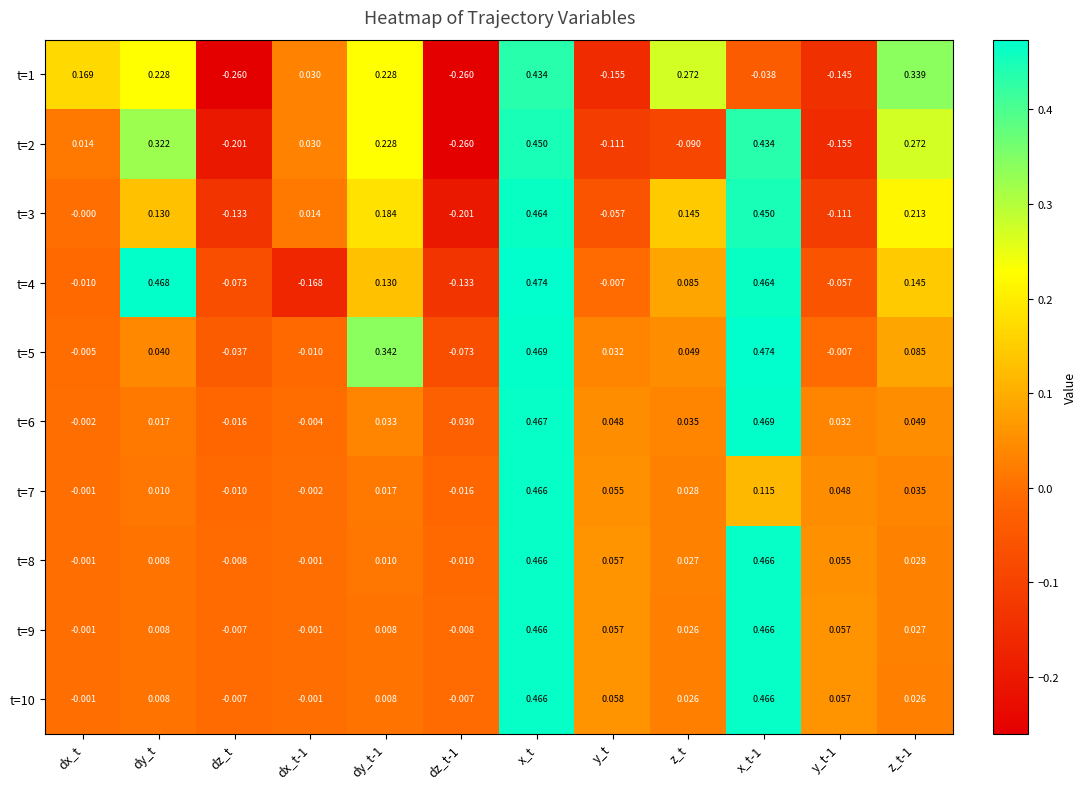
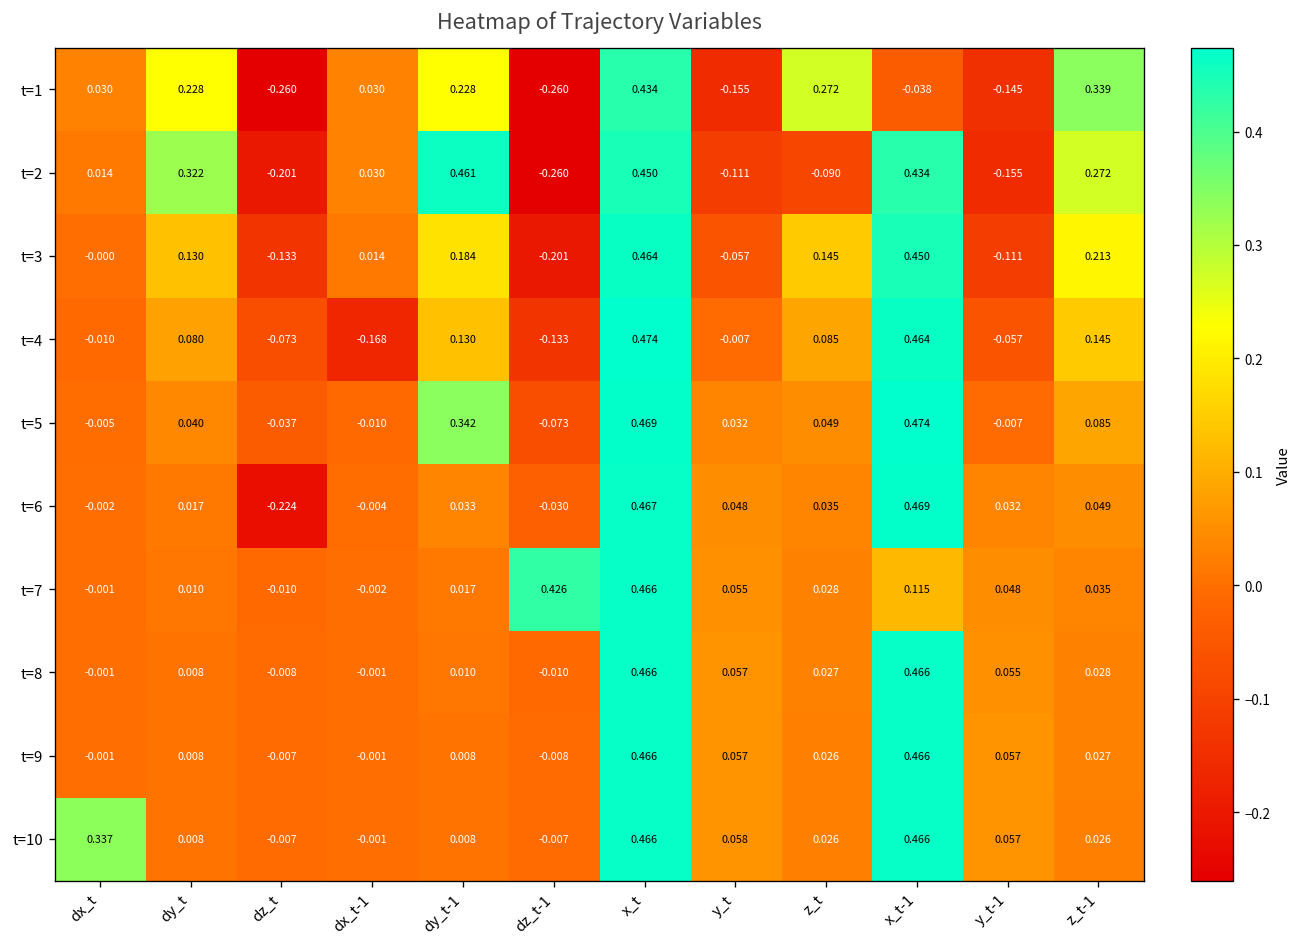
t=1, dx_t: 0.169 -> 0.030
t=2, dy_t-1: 0.228 -> 0.461
t=4, dy_t: 0.468 -> 0.080
t=6, dz_t: -0.016 -> -0.224
t=7, dz_t-1: -0.016 -> 0.426
t=10, dx_t: -0.001 -> 0.337
